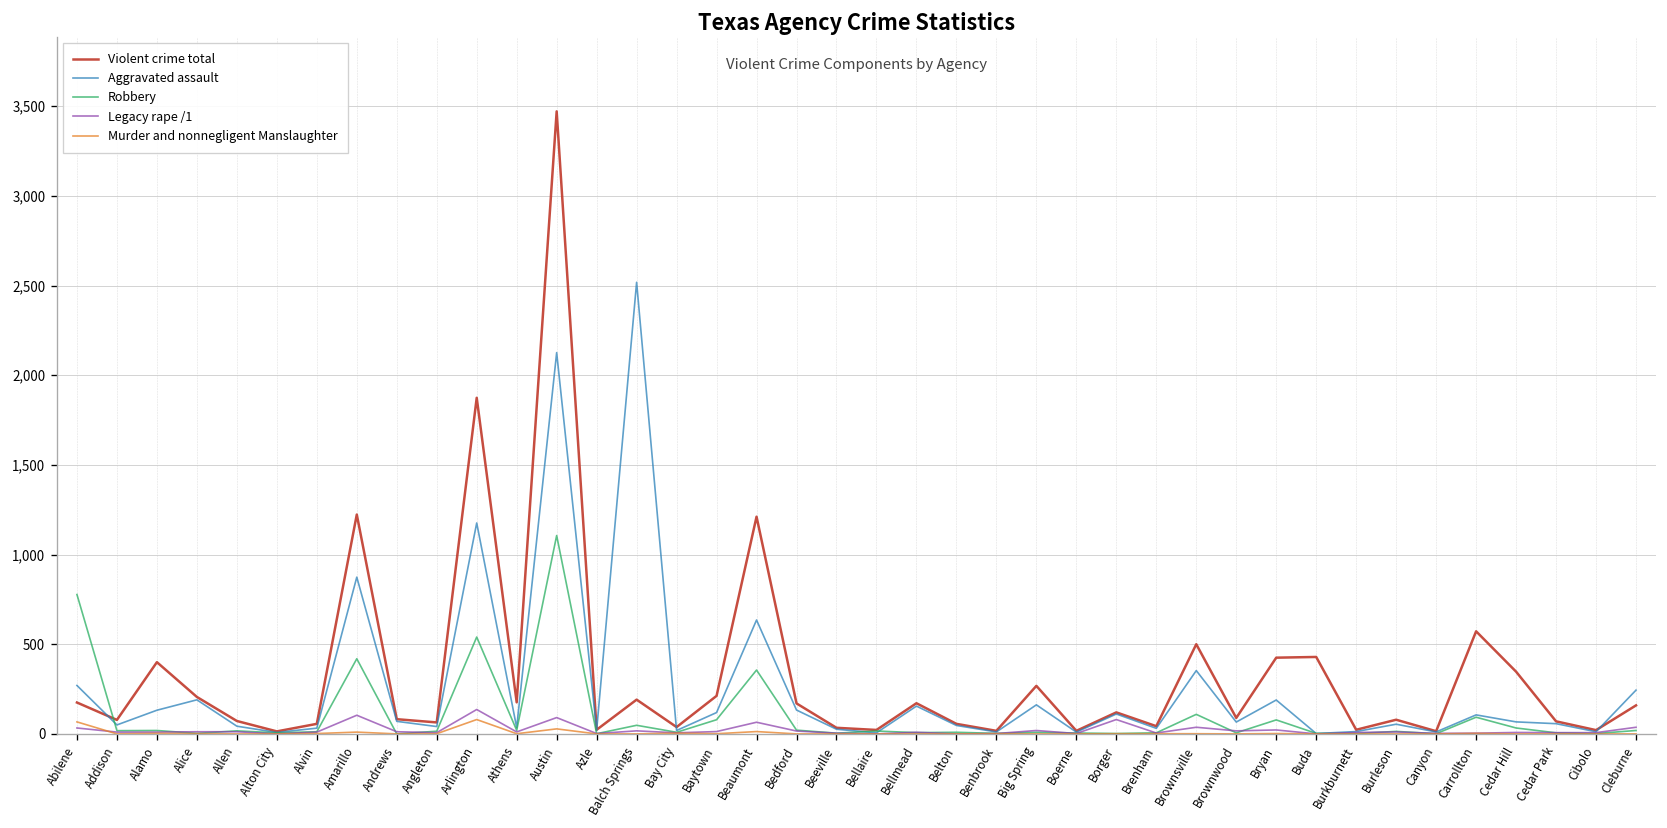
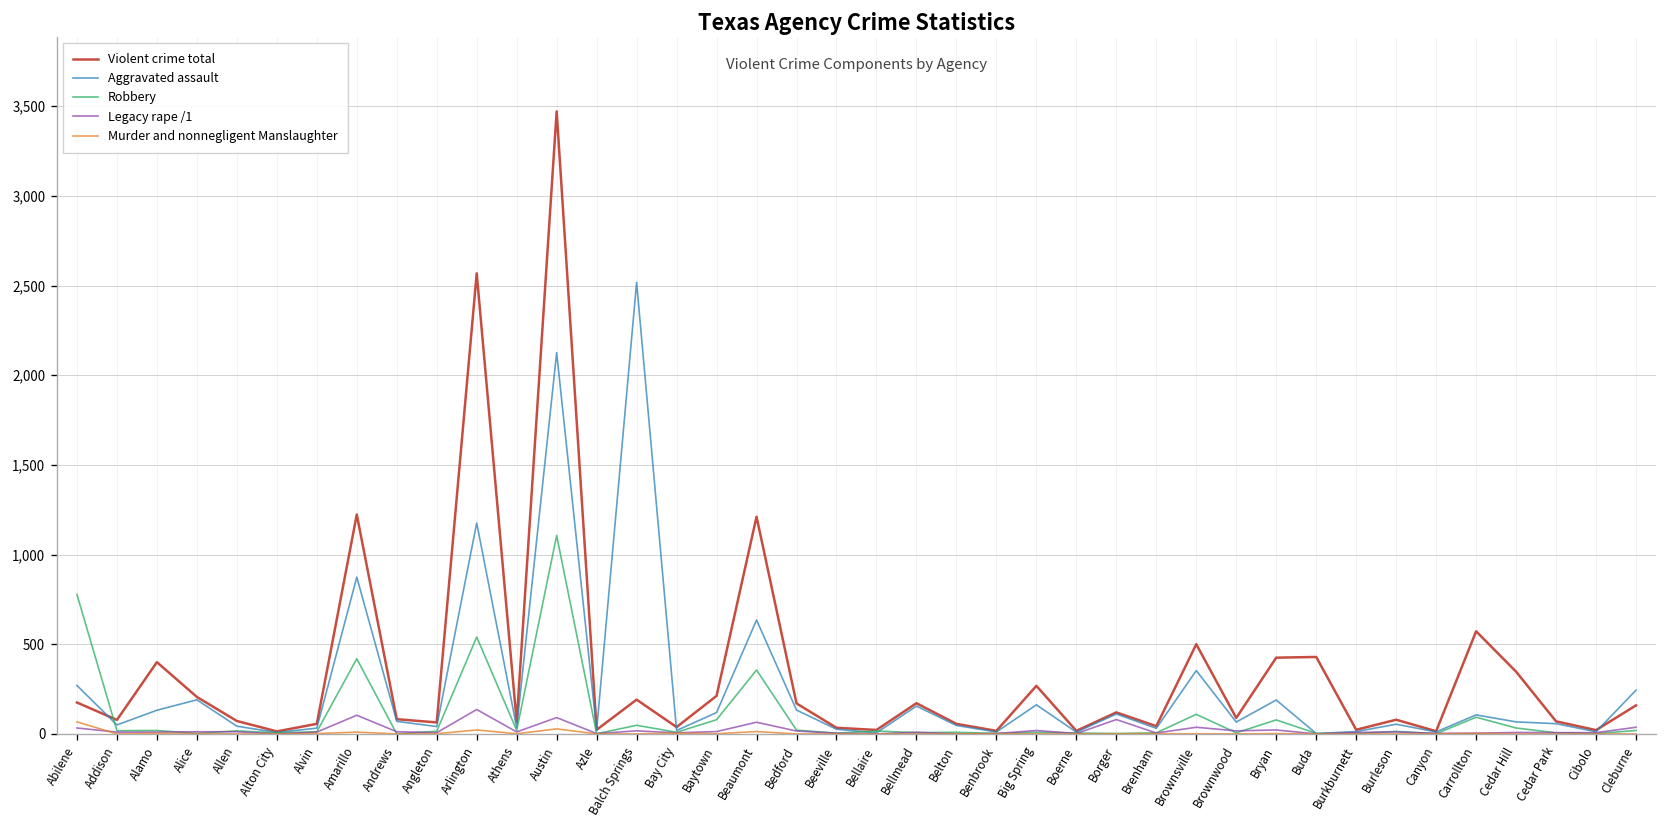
Violent crime total, Arlington: 1,870 -> 2,570
Murder and nonnegligent Manslaughter, Arlington: 80 -> 20
Violent crime total, Athens: 180 -> 70
